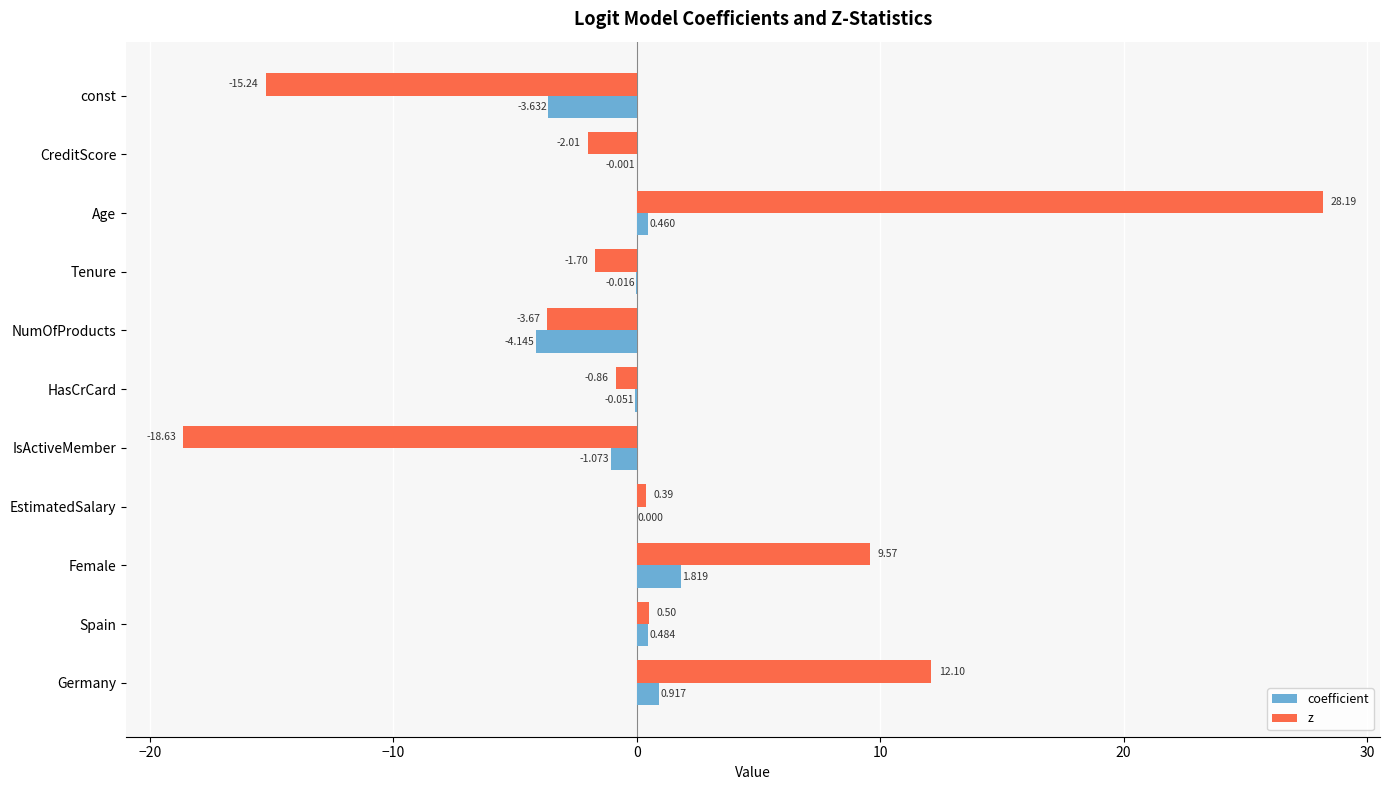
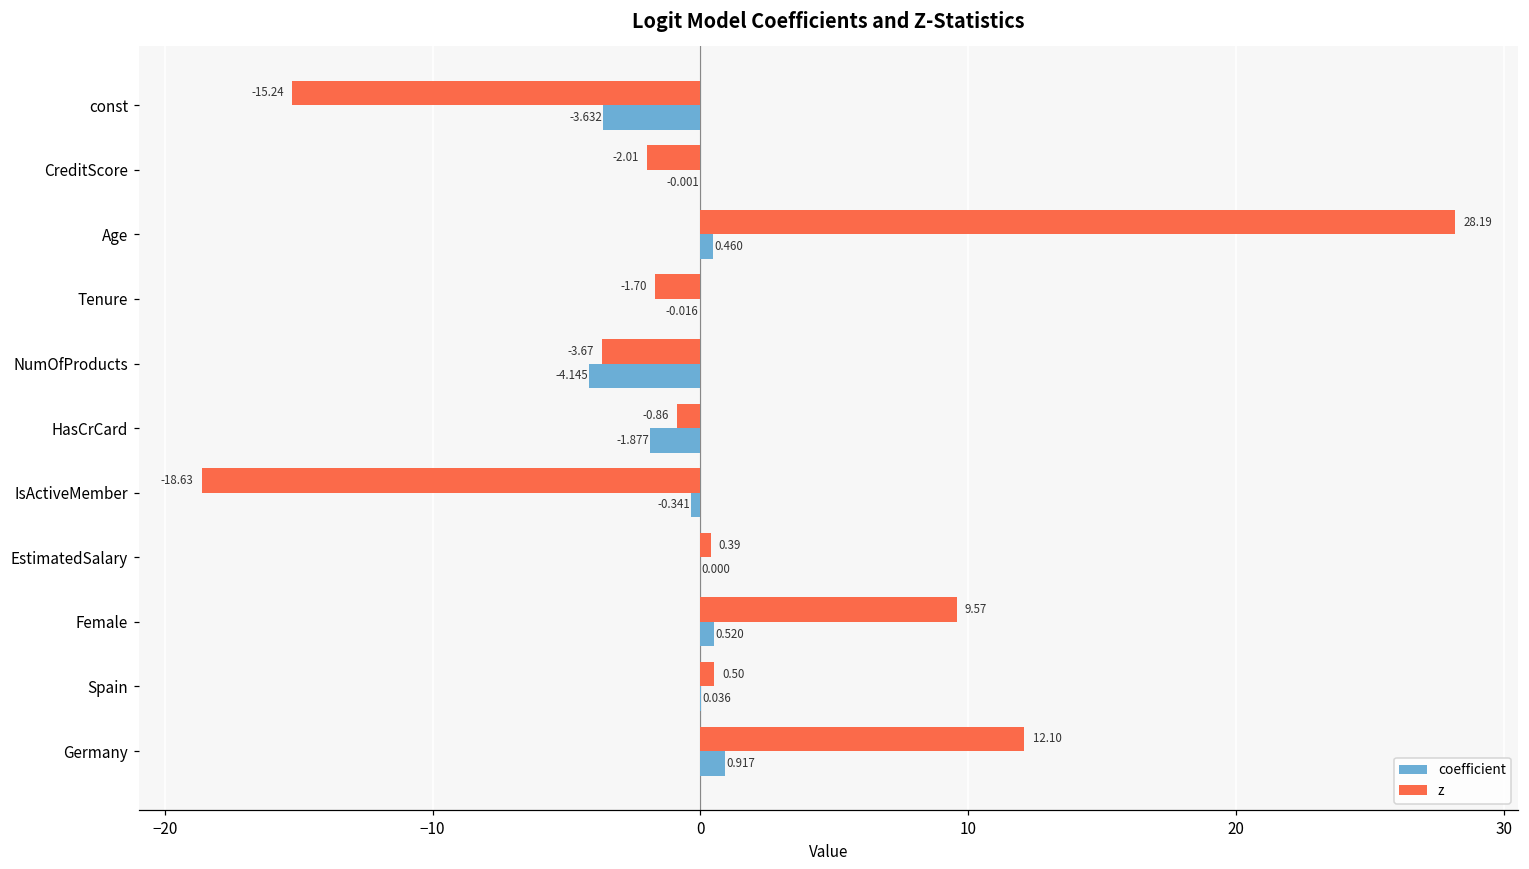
coefficient, HasCrCard: -0.051 -> -1.877
coefficient, IsActiveMember: -1.073 -> -0.341
coefficient, Female: 1.819 -> 0.520
coefficient, Spain: 0.484 -> 0.036
